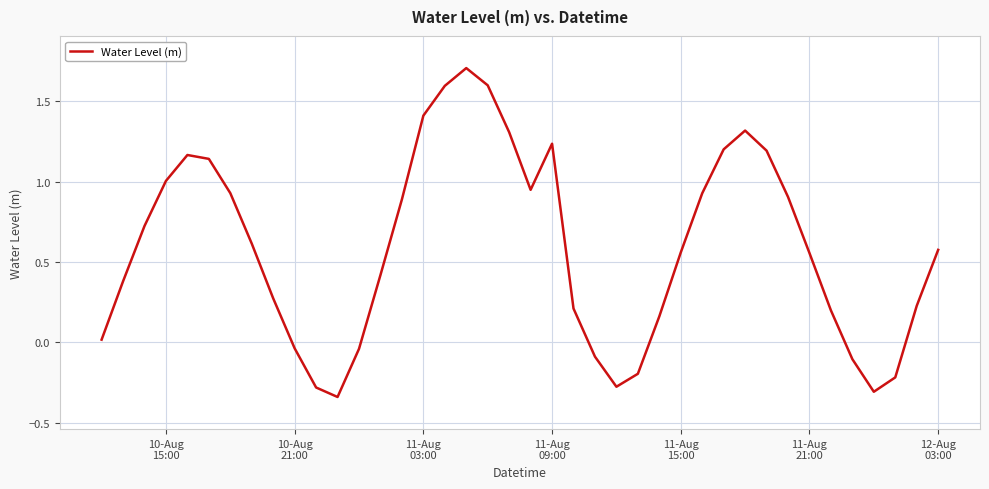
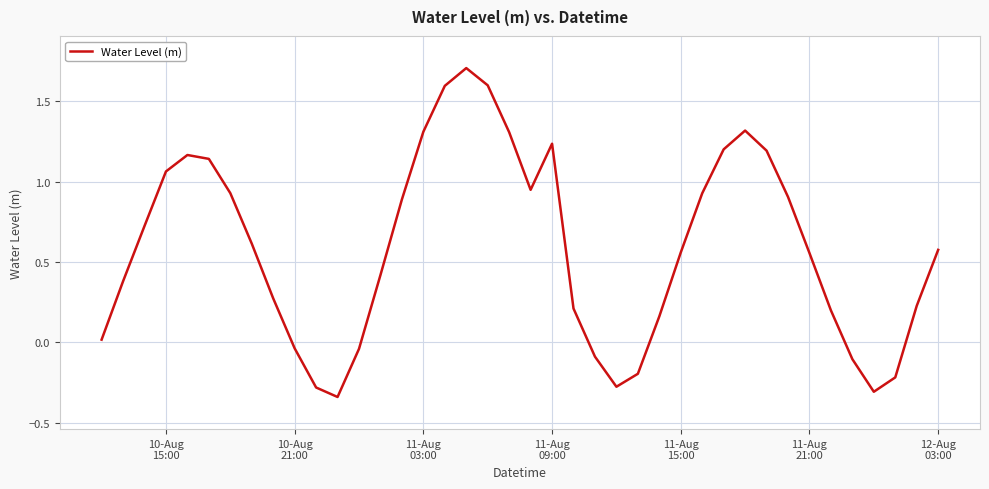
10-Aug 15:00: 1.01 -> 1.06
11-Aug 03:00: 1.41 -> 1.31
